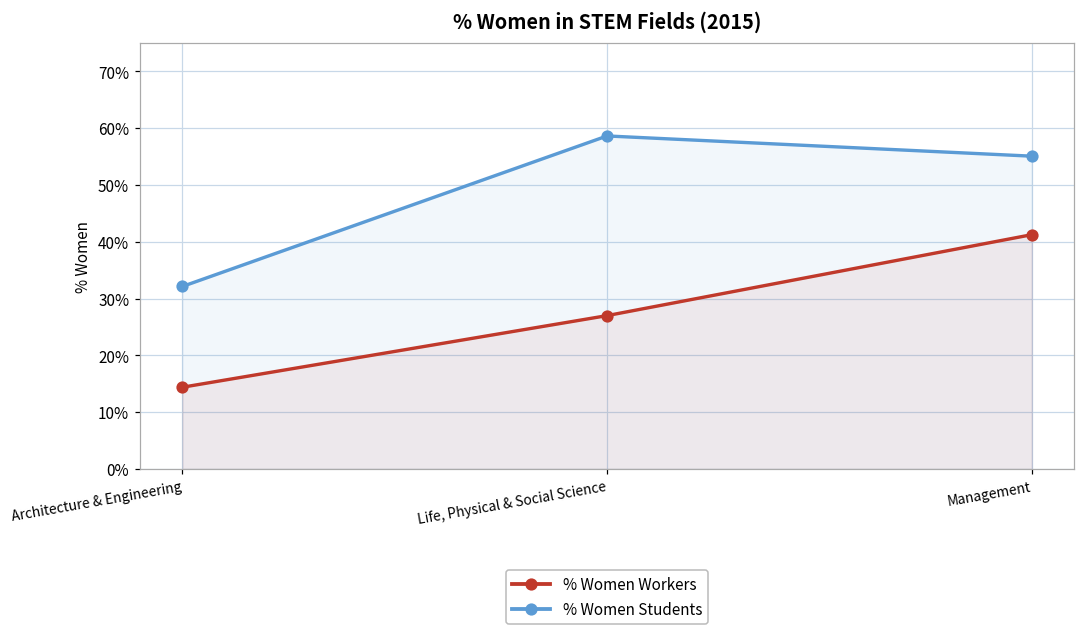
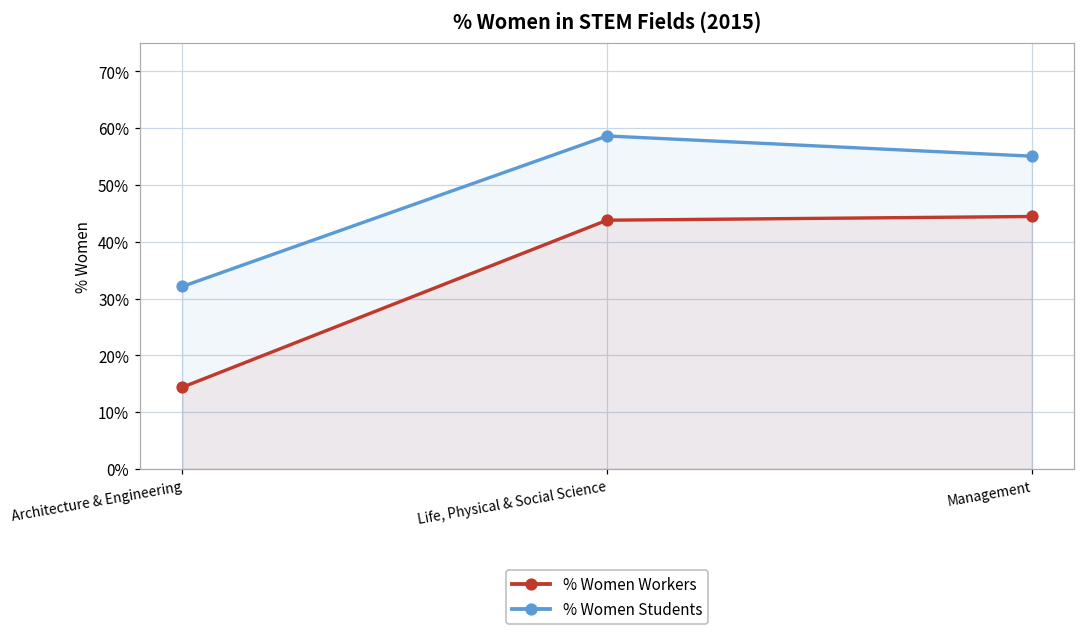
% Women Workers, Life, Physical & Social Science: 27% -> 44%
% Women Workers, Management: 41% -> 44%
